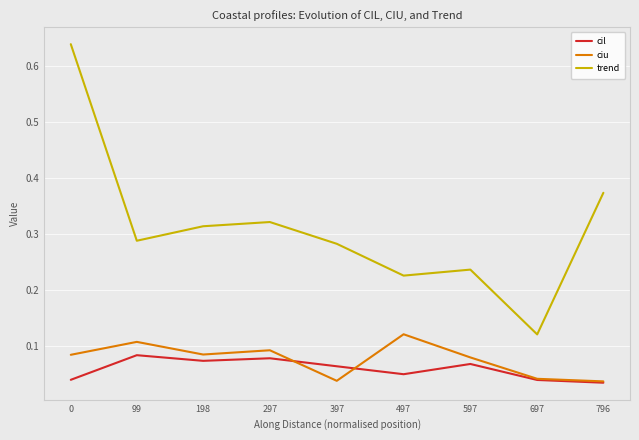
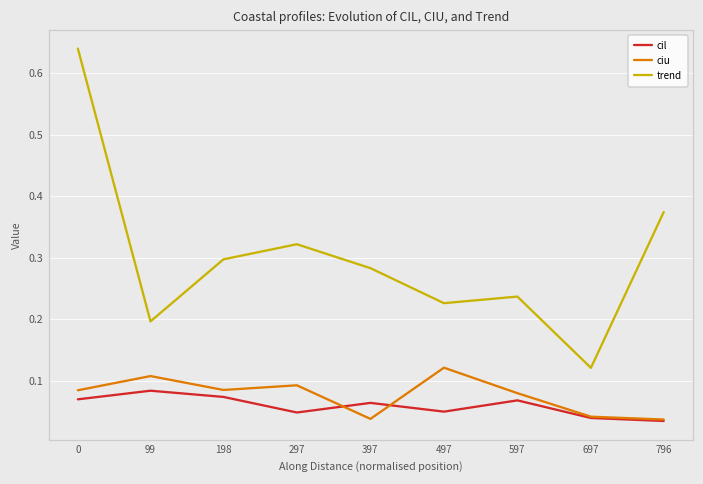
cil, 0: 0.04 -> 0.07
trend, 99: 0.29 -> 0.20
trend, 198: 0.31 -> 0.30
cil, 297: 0.08 -> 0.05
